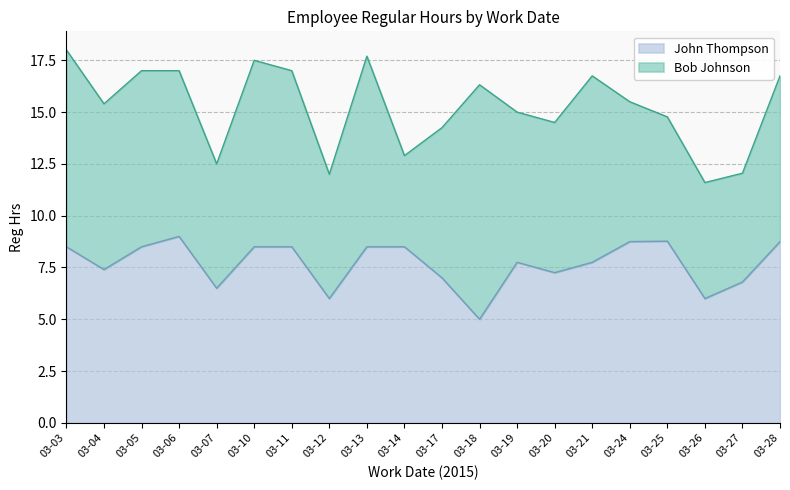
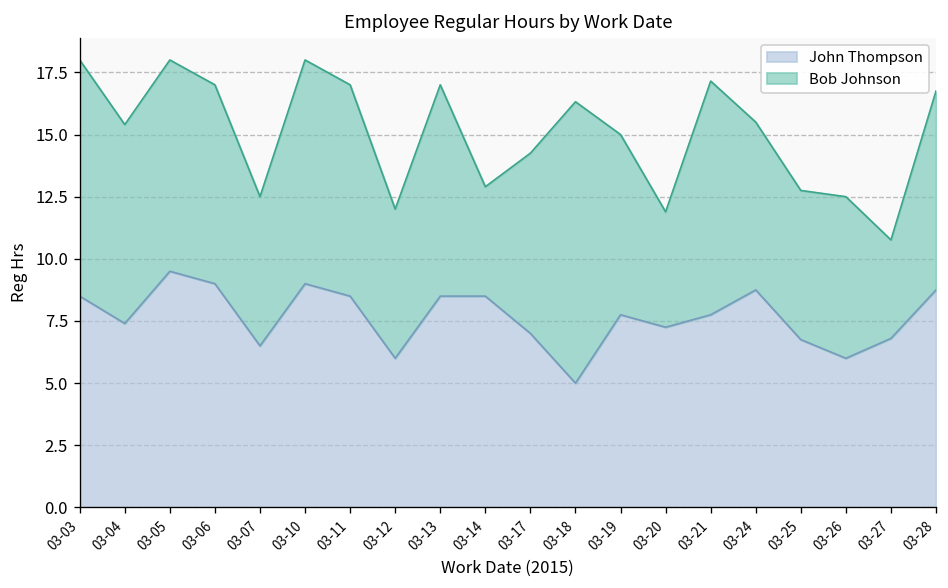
John Thompson, 03-05: 8.5 -> 9.5
John Thompson, 03-10: 8.5 -> 9.0
Bob Johnson, 03-13: 9.2 -> 8.5
Bob Johnson, 03-20: 7.3 -> 4.6
Bob Johnson, 03-21: 9.0 -> 9.4
John Thompson, 03-25: 8.8 -> 6.8
Bob Johnson, 03-26: 5.6 -> 6.5
Bob Johnson, 03-27: 5.3 -> 4.0
